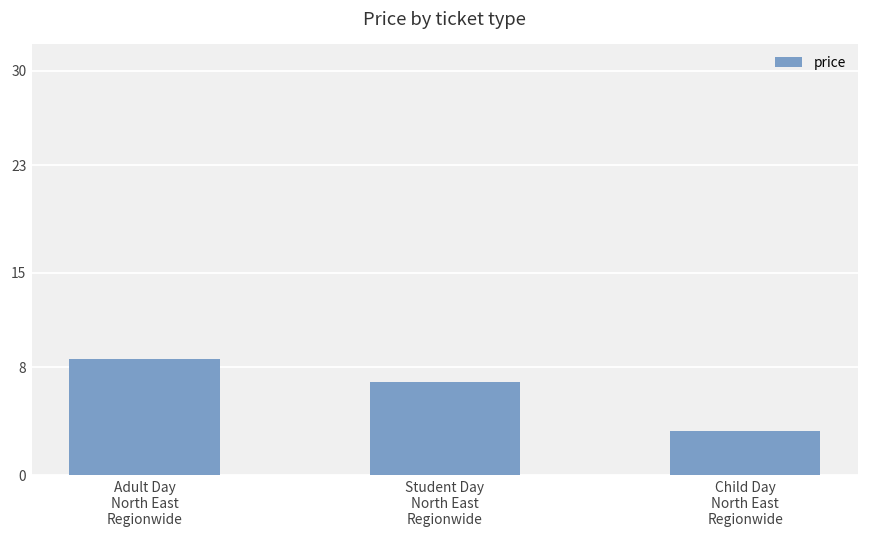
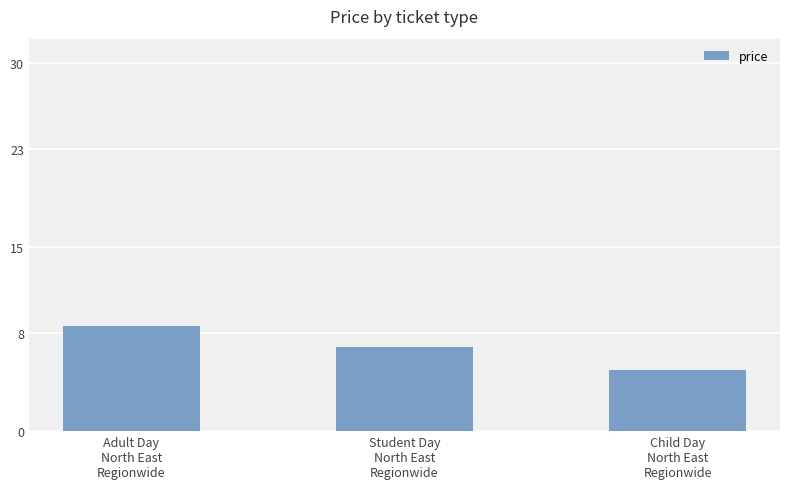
Child Day North East Regionwide: 3.3 -> 5.0
